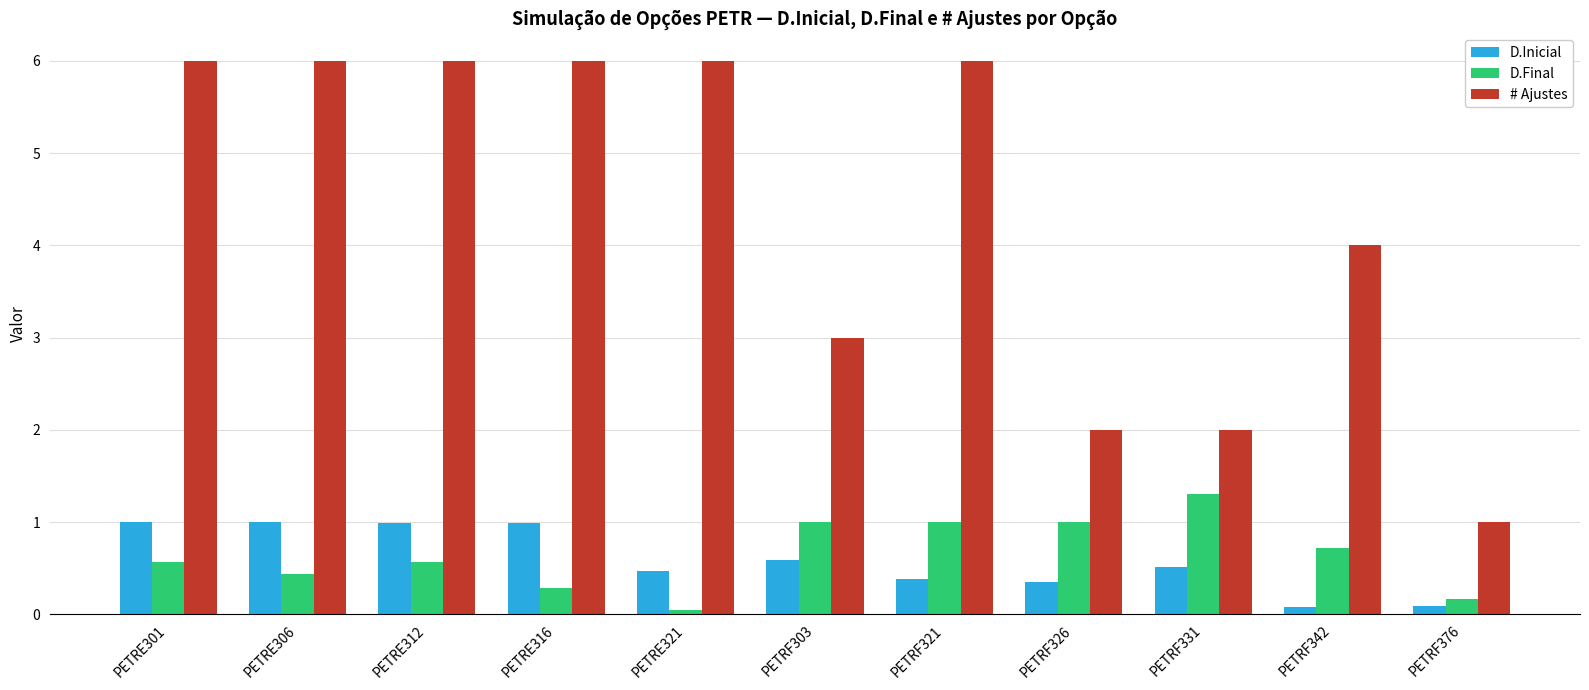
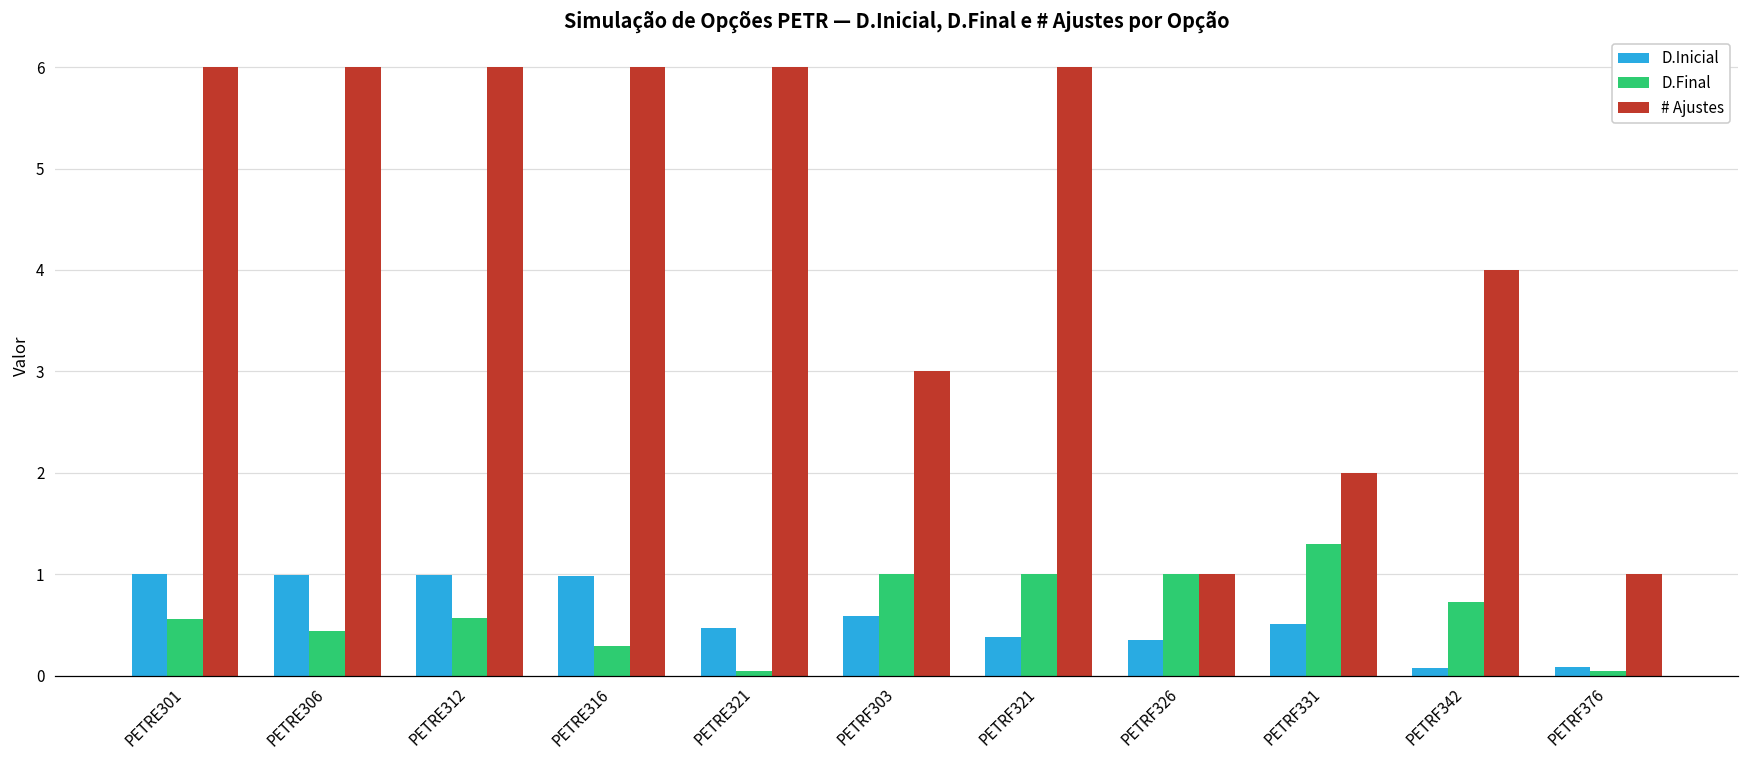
# Ajustes, PETRF326: 2 -> 1
D.Final, PETRF376: 0.2 -> 0.0
